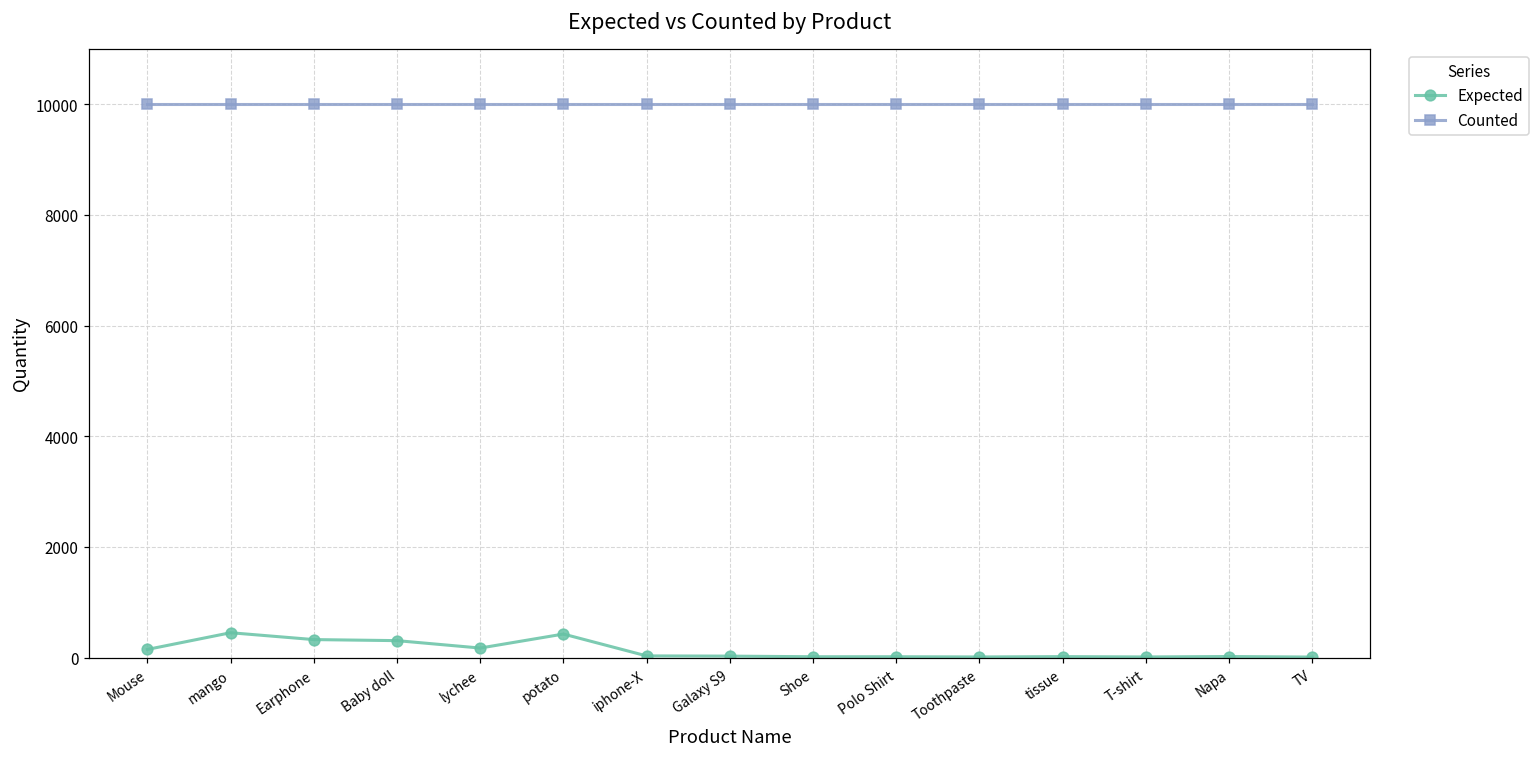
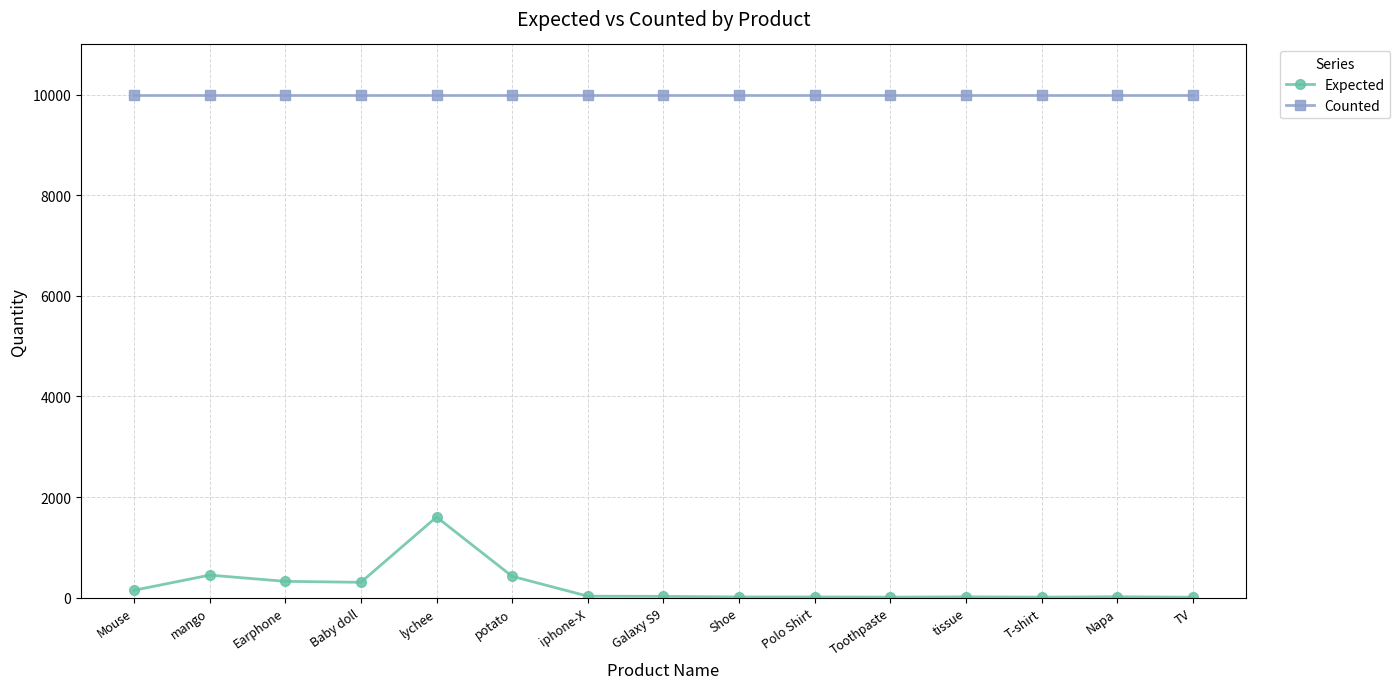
Expected, lychee: 200 -> 1600
